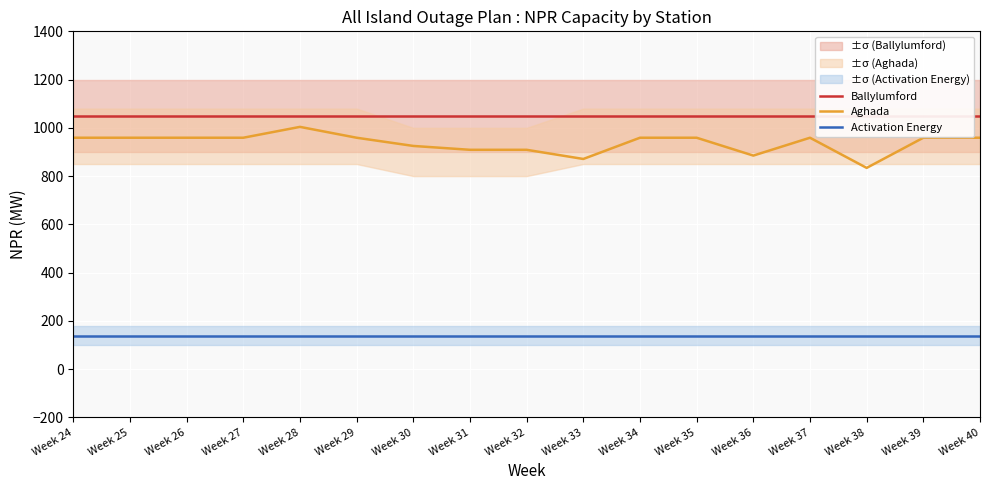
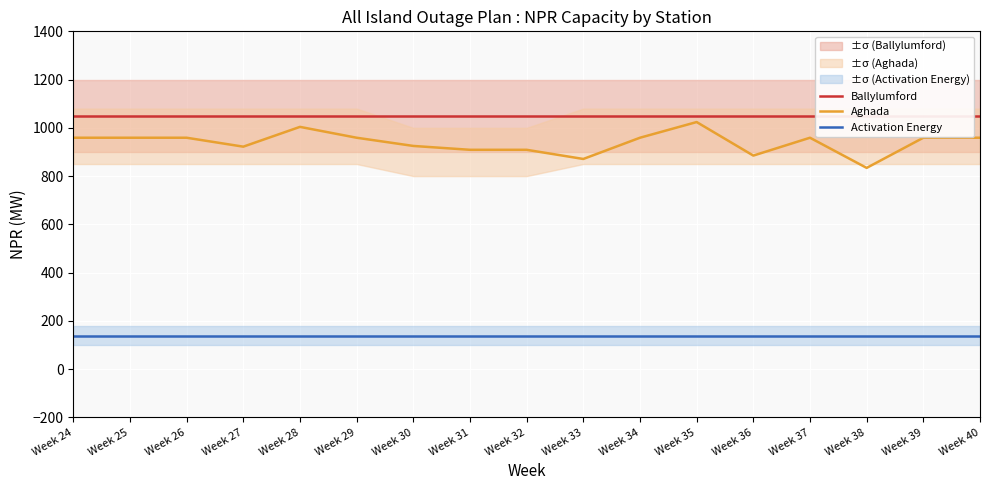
Aghada, Week 27: 960 -> 920
Aghada, Week 35: 960 -> 1020
